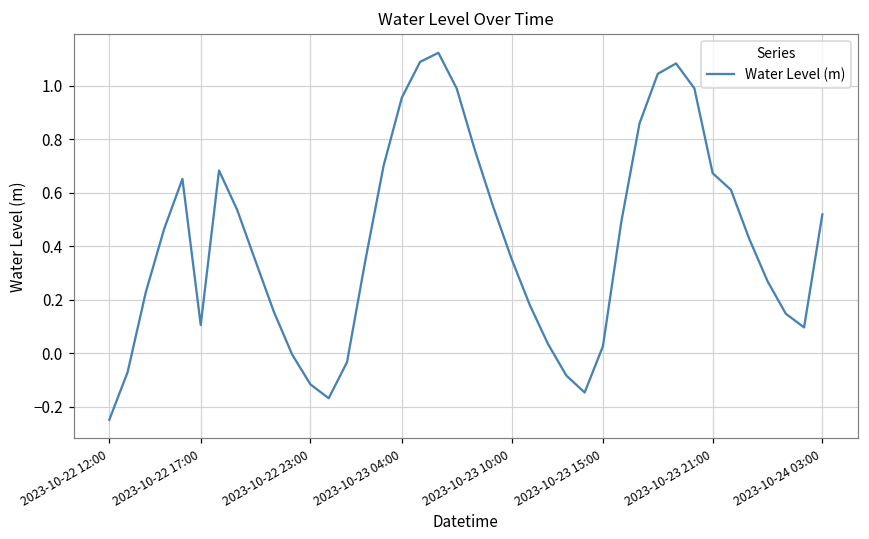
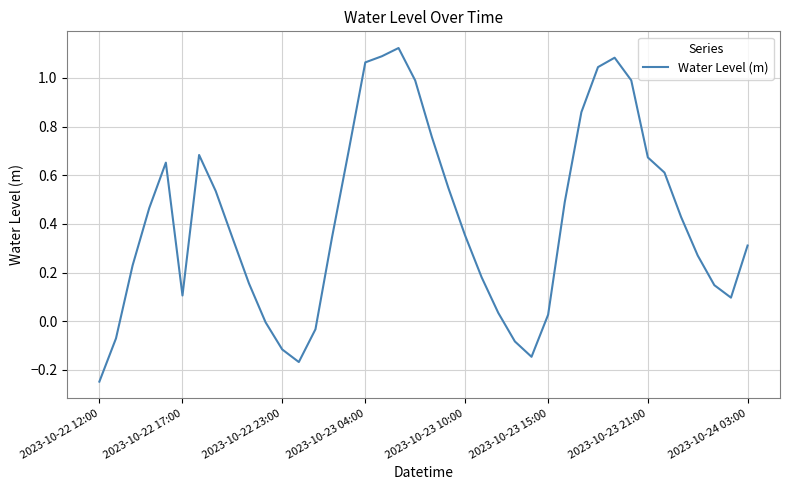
2023-10-23 04:00: 0.96 -> 1.06
2023-10-24 03:00: 0.52 -> 0.31
